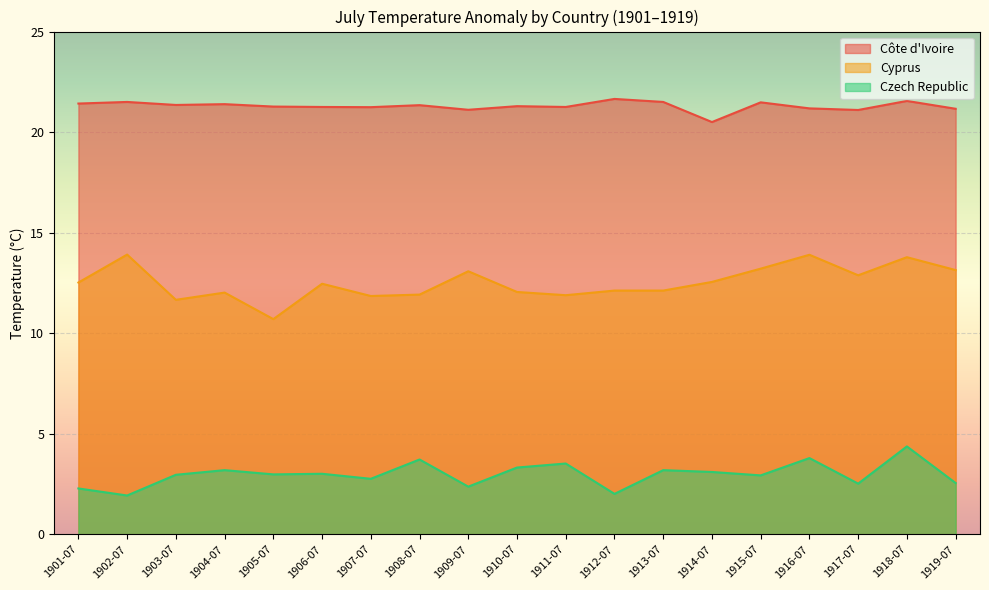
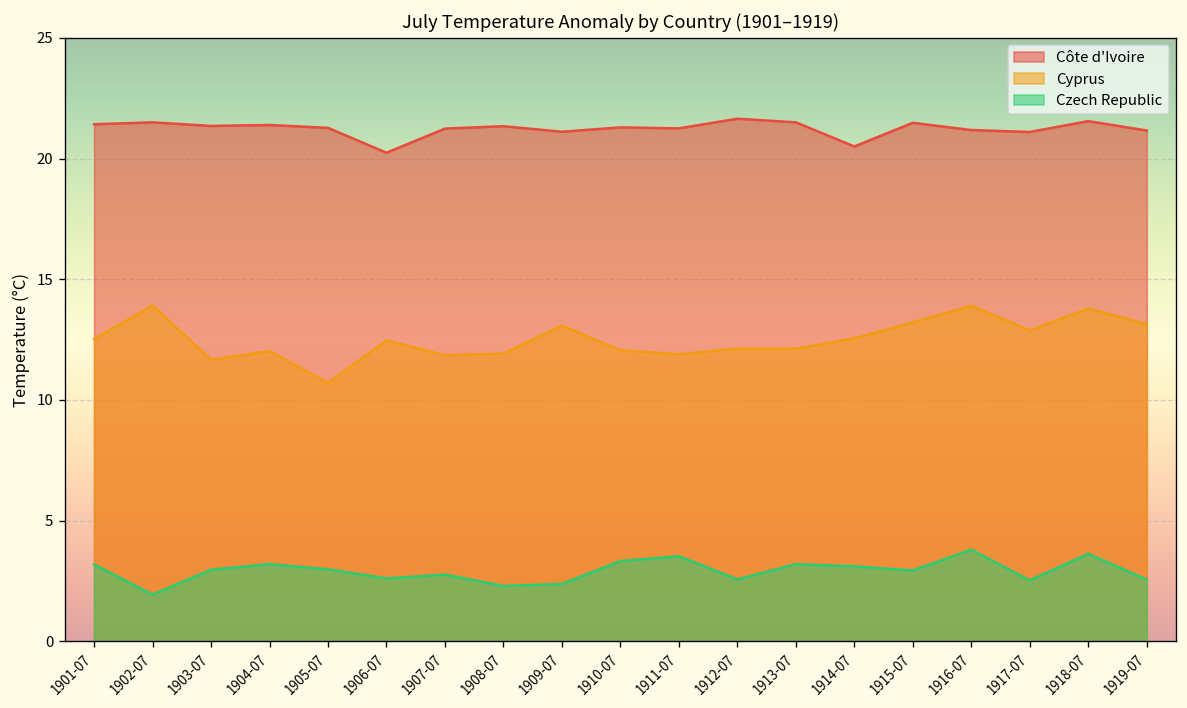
Czech Republic, 1901-07: 2.3 -> 3.2
Côte d'Ivoire, 1906-07: 21.3 -> 20.2
Czech Republic, 1906-07: 3.0 -> 2.6
Czech Republic, 1908-07: 3.7 -> 2.3
Czech Republic, 1912-07: 2.0 -> 2.6
Czech Republic, 1918-07: 4.4 -> 3.6
